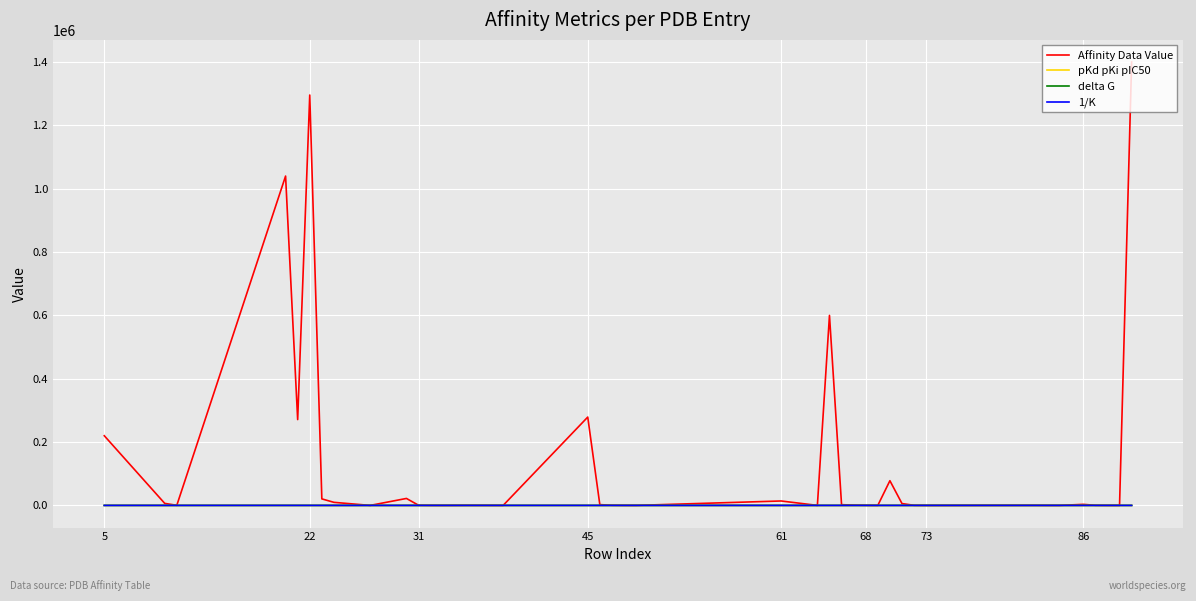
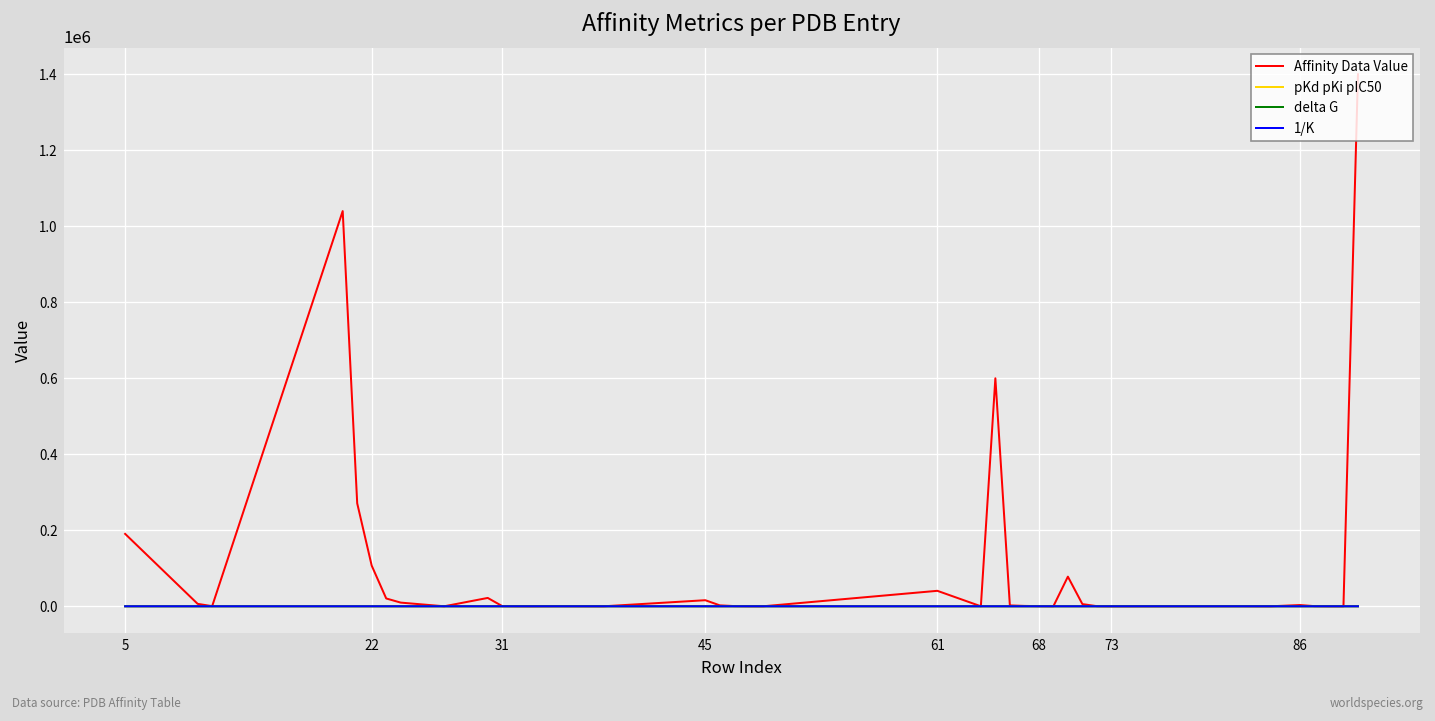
Affinity Data Value, 5: 220000 -> 190000
Affinity Data Value, 22: 1300000 -> 110000
Affinity Data Value, 45: 280000 -> 20000
Affinity Data Value, 61: 10000 -> 40000
